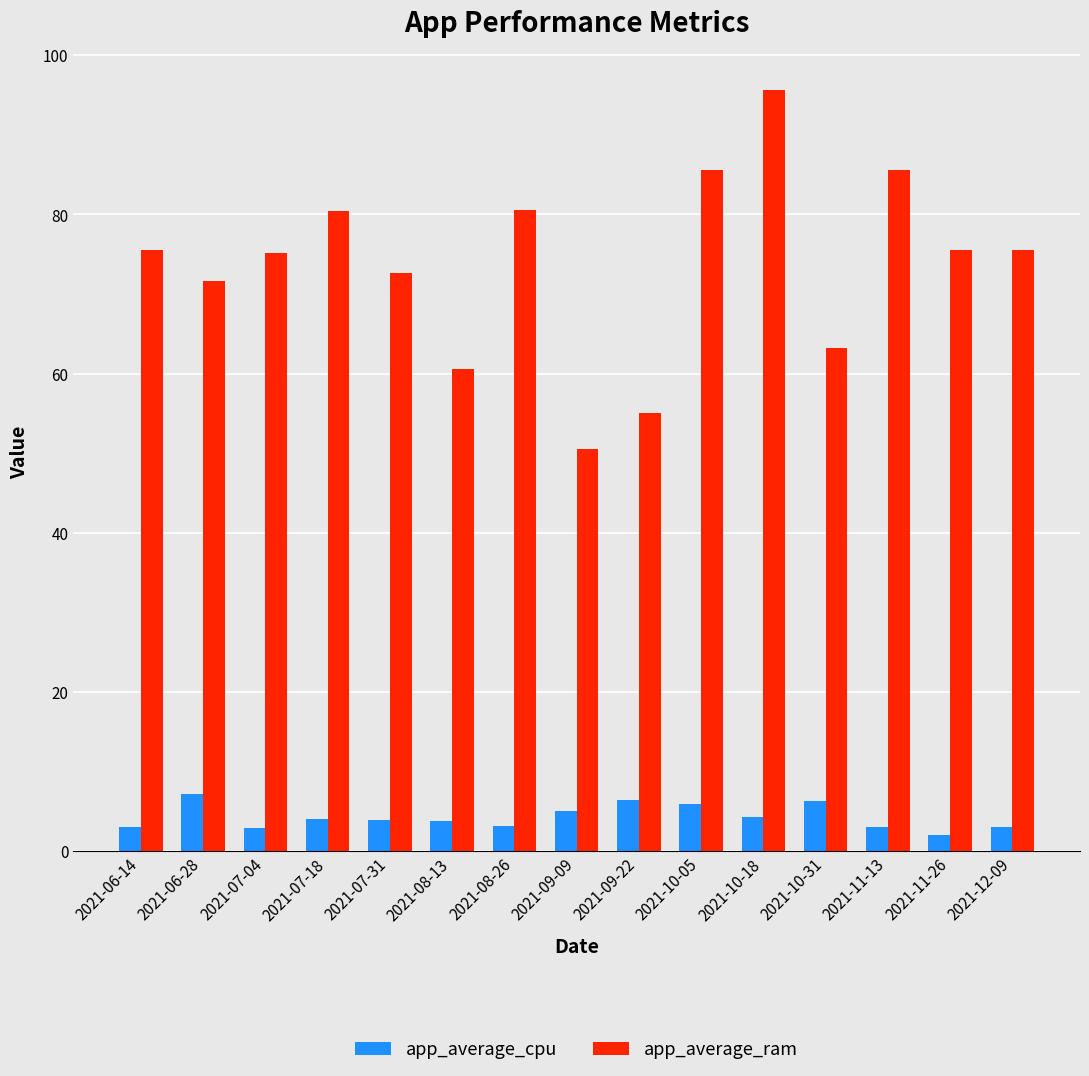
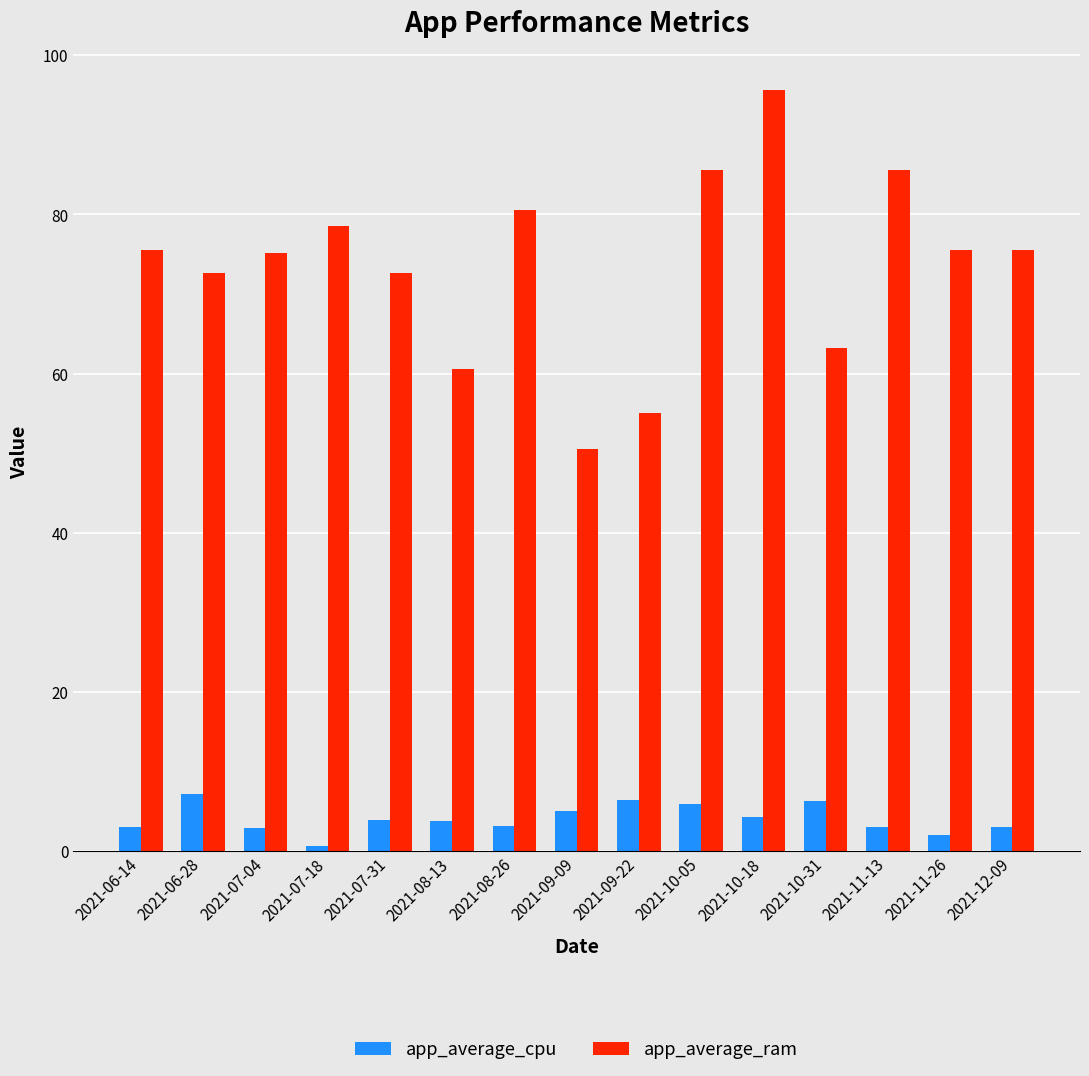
app_average_ram, 2021-06-28: 72 -> 73
app_average_cpu, 2021-07-18: 4 -> 1
app_average_ram, 2021-07-18: 80 -> 79
